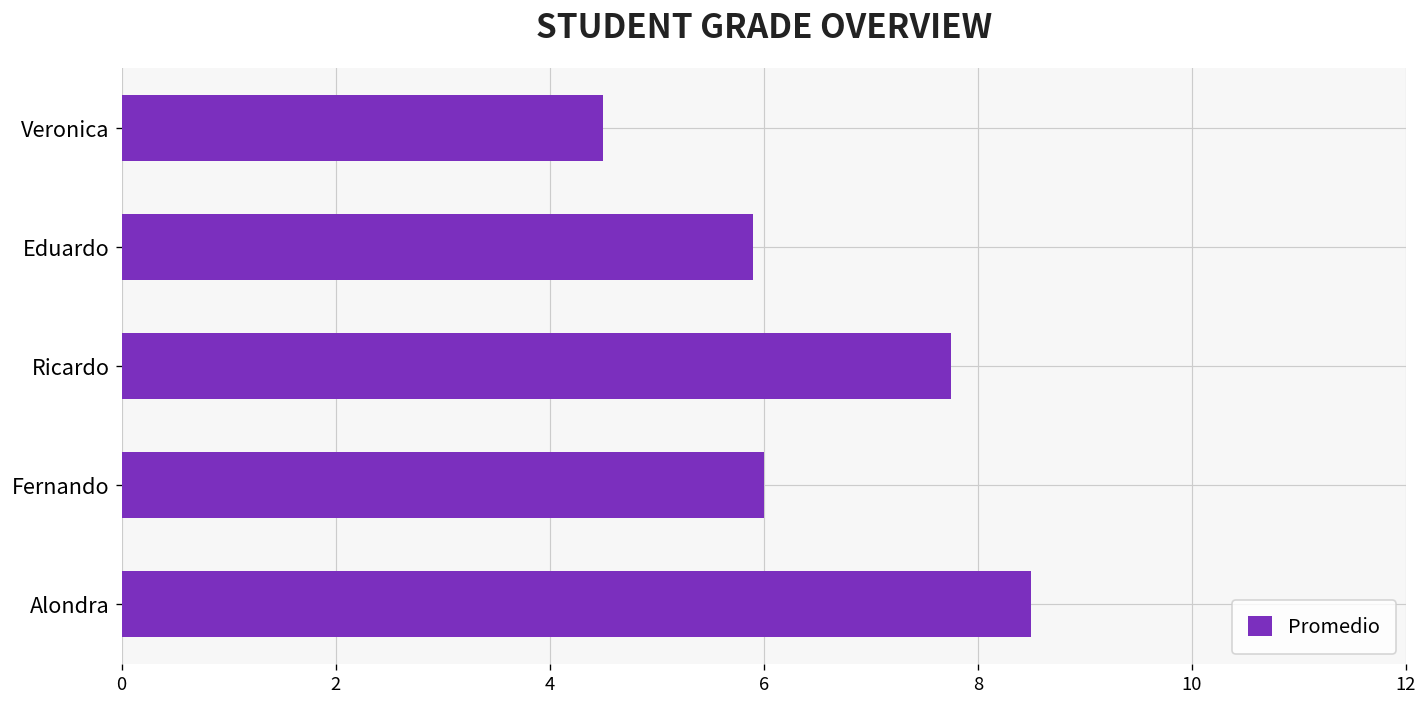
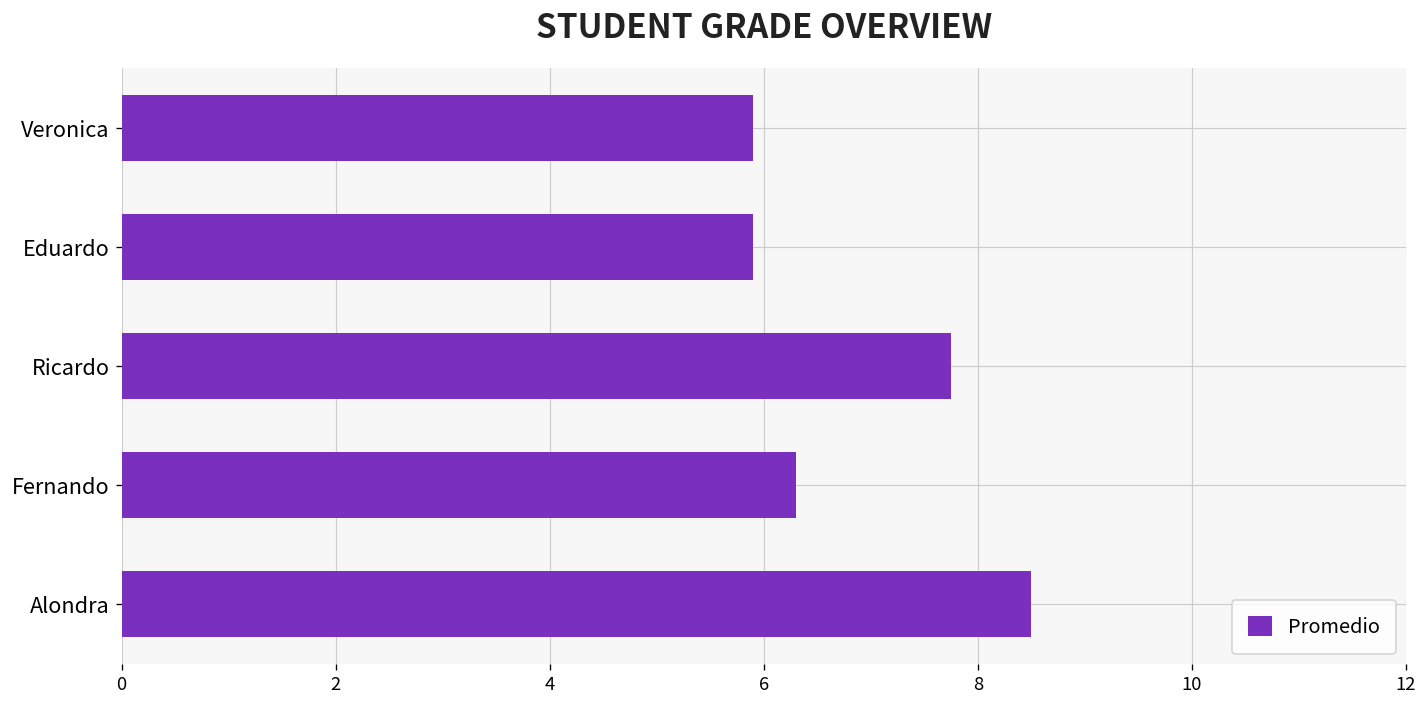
Veronica: 4.5 -> 5.9
Fernando: 6.0 -> 6.3
